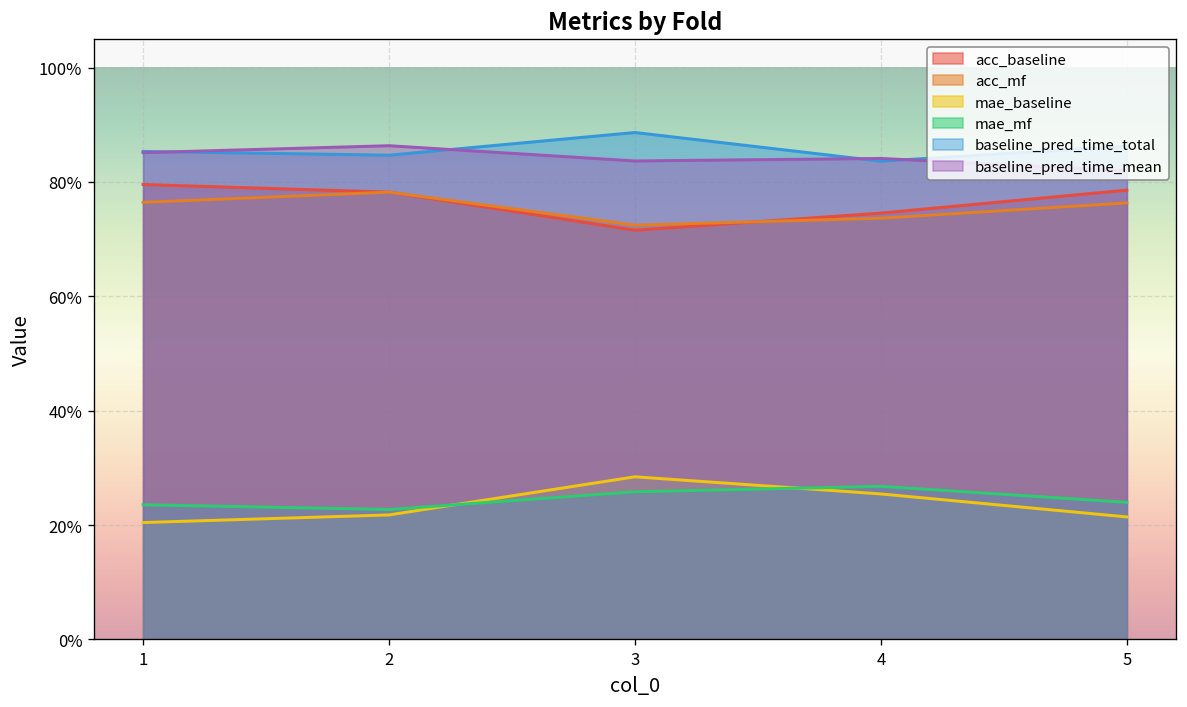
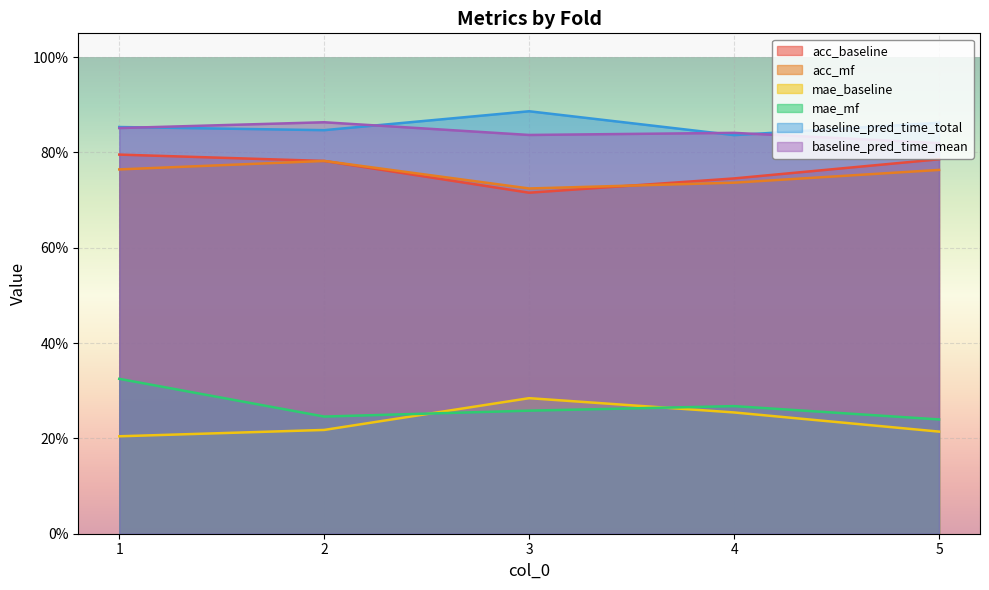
mae_mf, 1: 24% -> 33%
mae_mf, 2: 23% -> 25%
